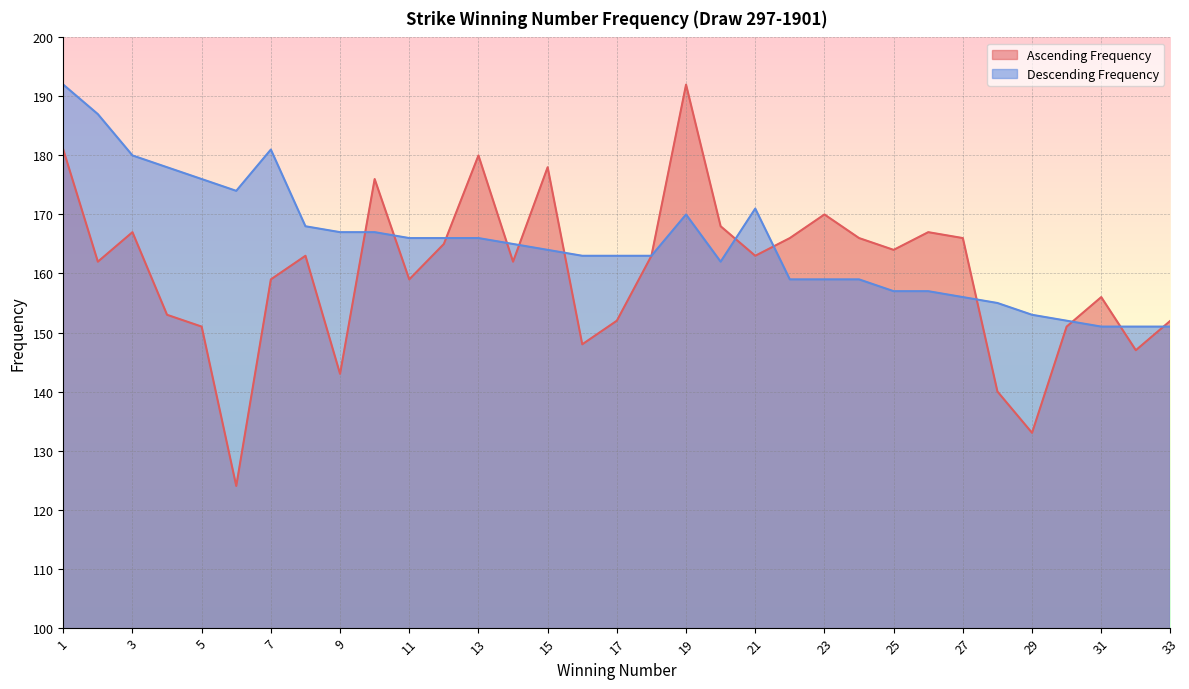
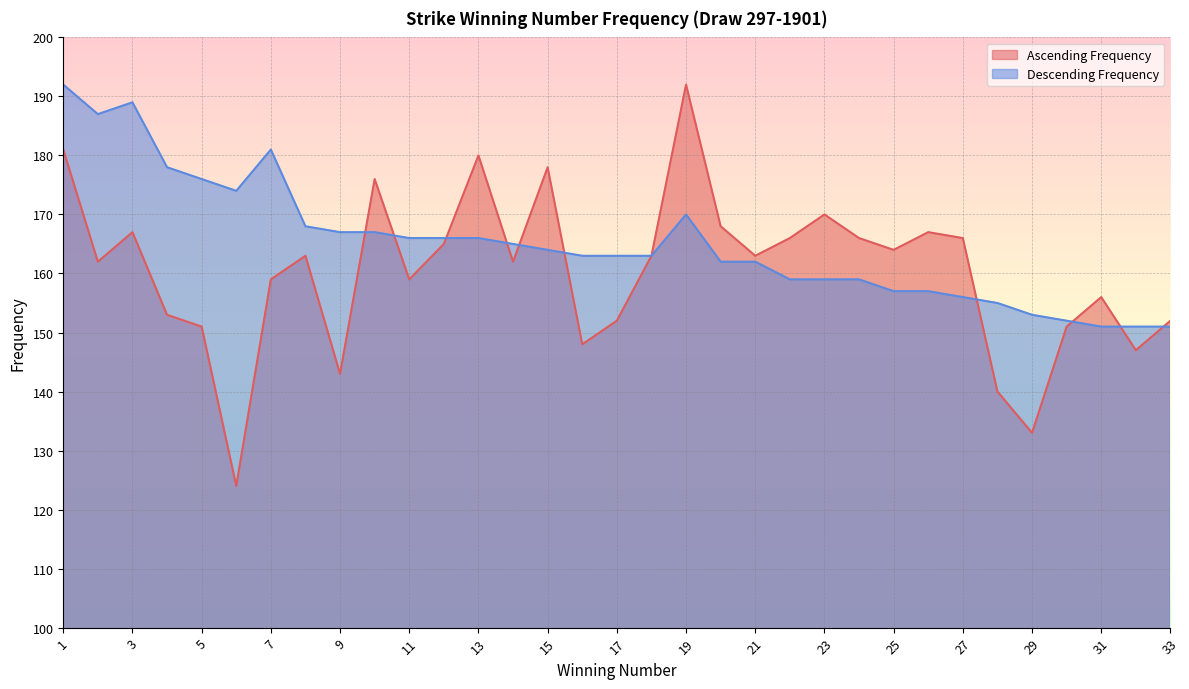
Descending Frequency, 3: 180 -> 189
Descending Frequency, 21: 171 -> 162
